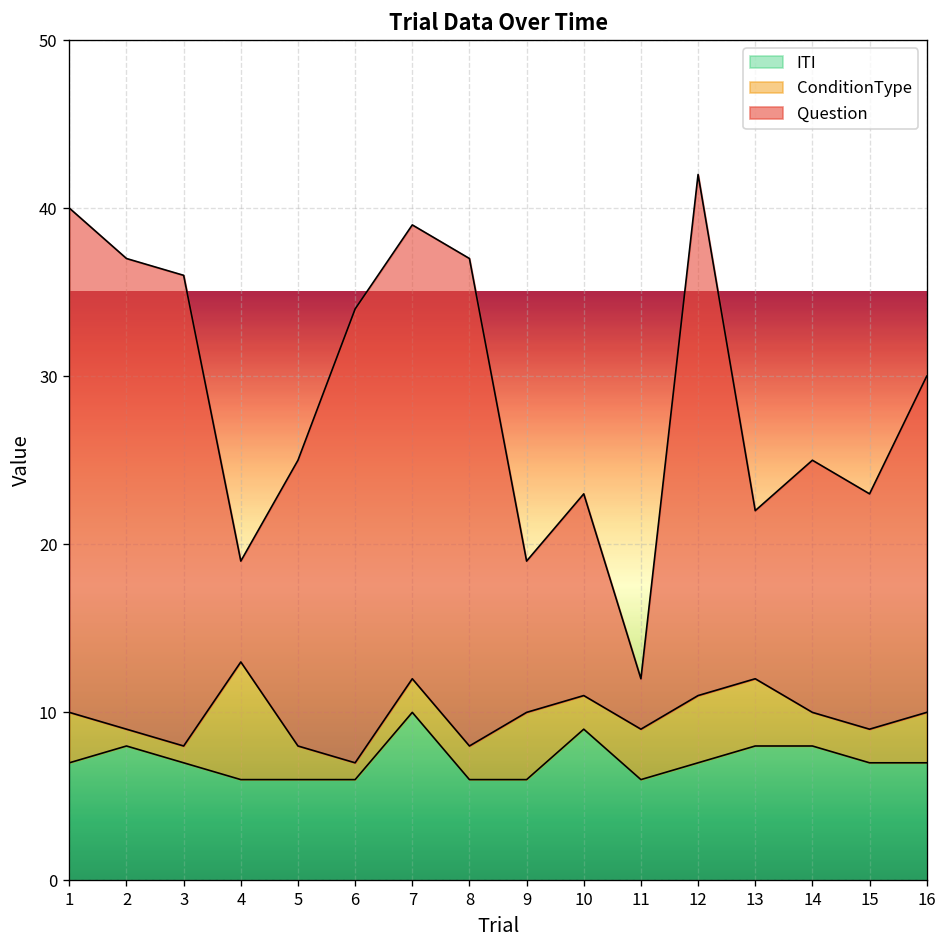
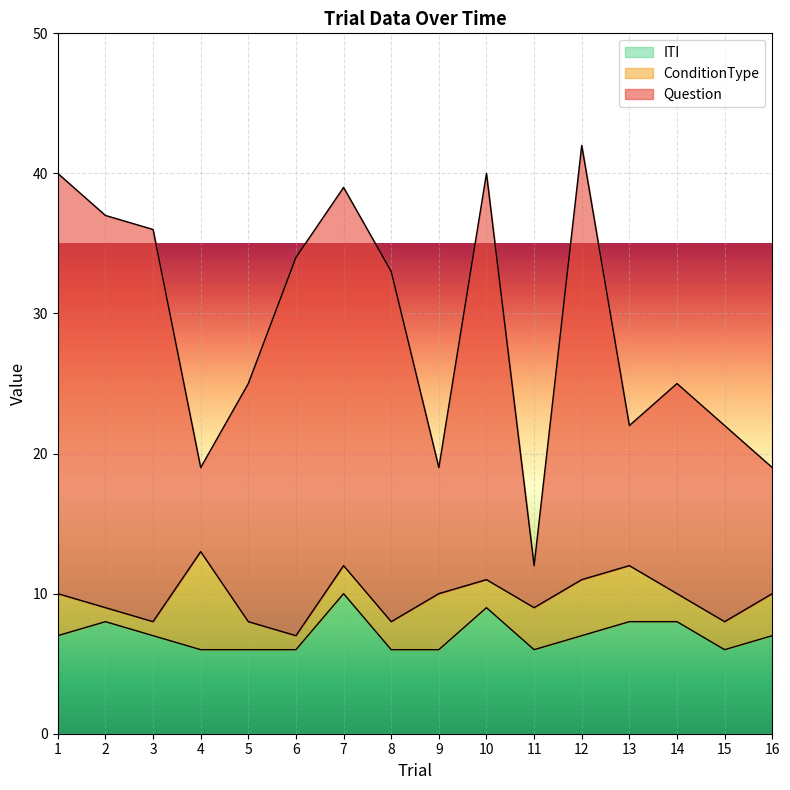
Question, 8: 29 -> 25
Question, 10: 12 -> 29
ITI, 15: 7 -> 6
Question, 16: 20 -> 9
